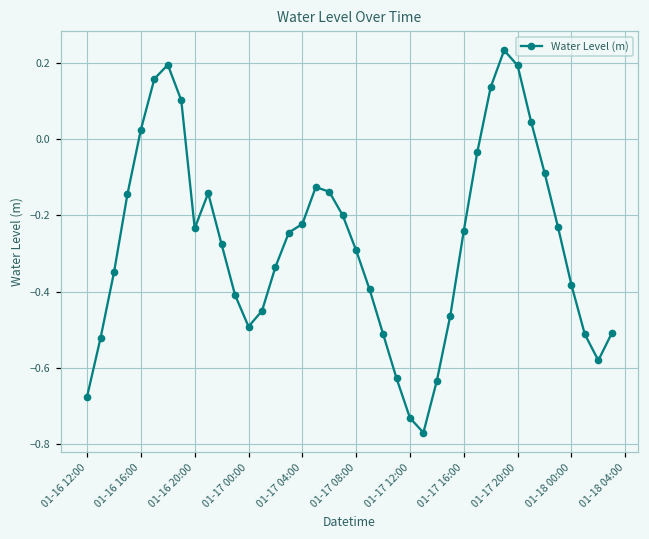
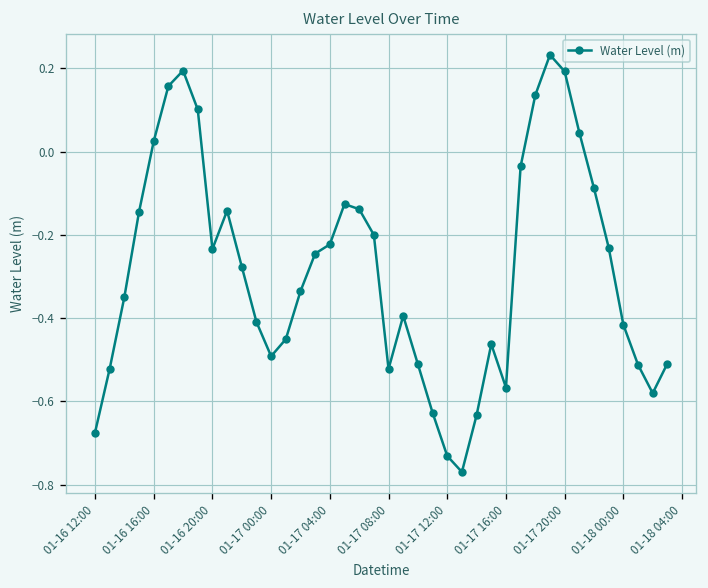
01-17 08:00: -0.29 -> -0.52
01-17 16:00: -0.24 -> -0.57
01-18 00:00: -0.38 -> -0.42
